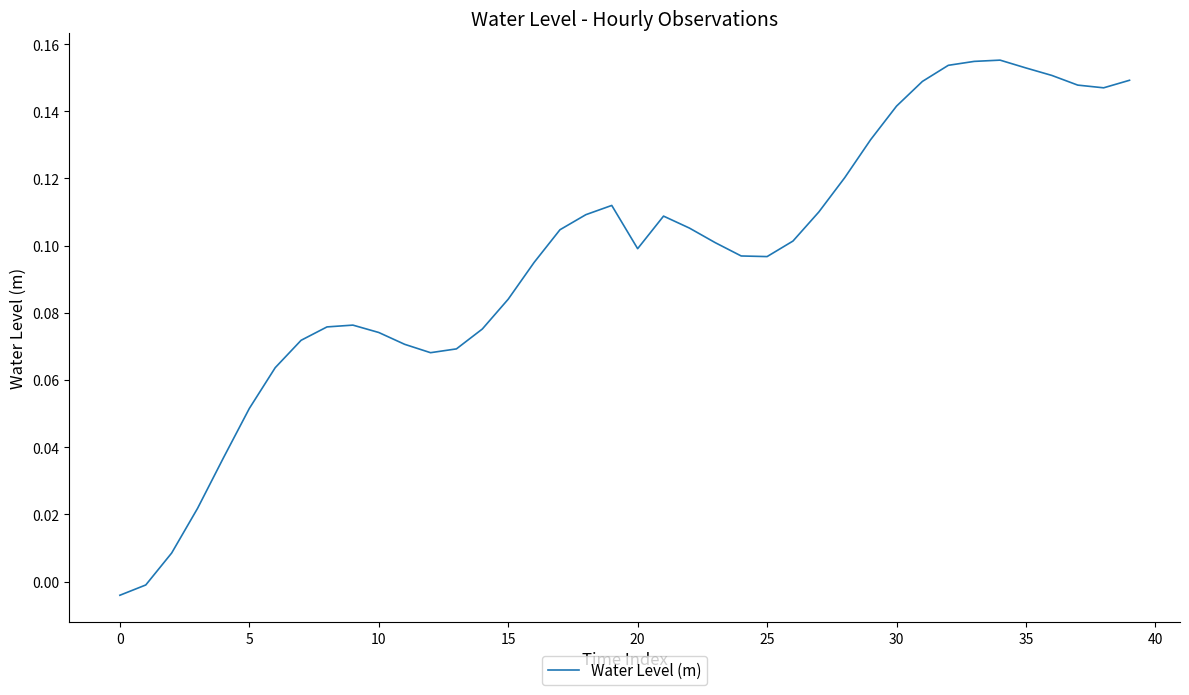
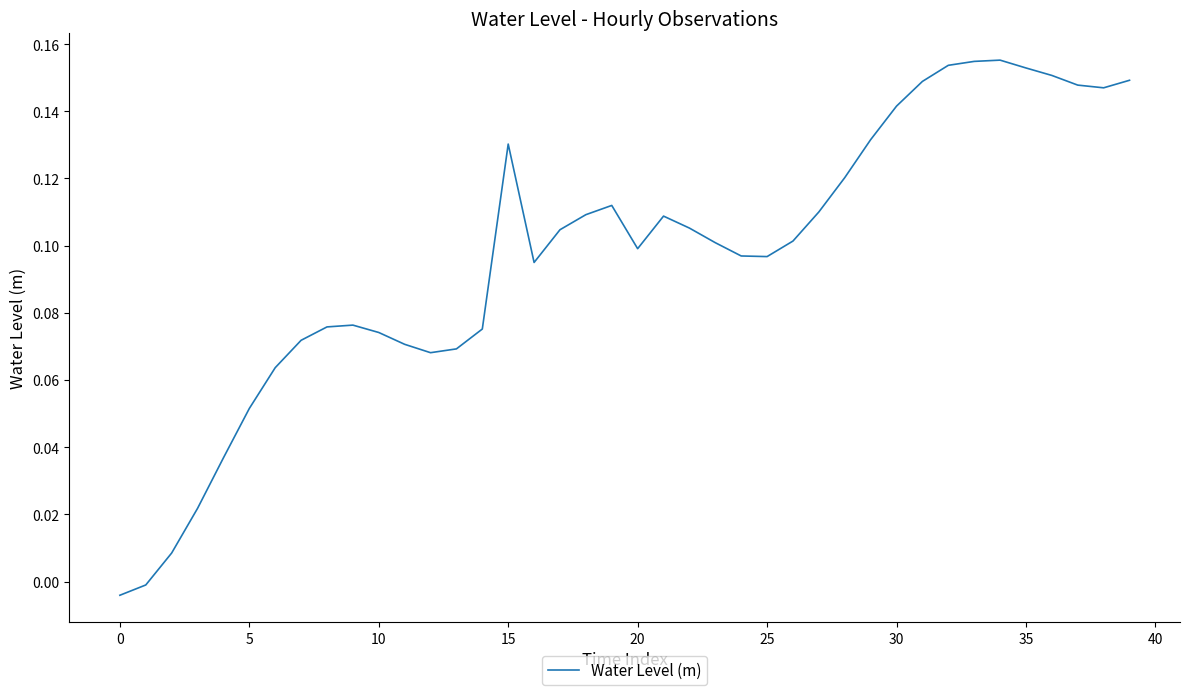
15: 0.084 -> 0.130
